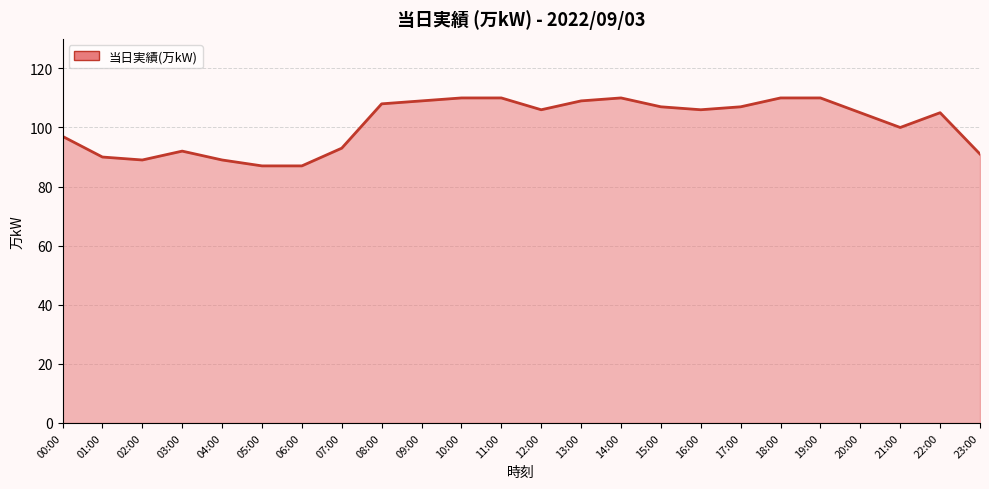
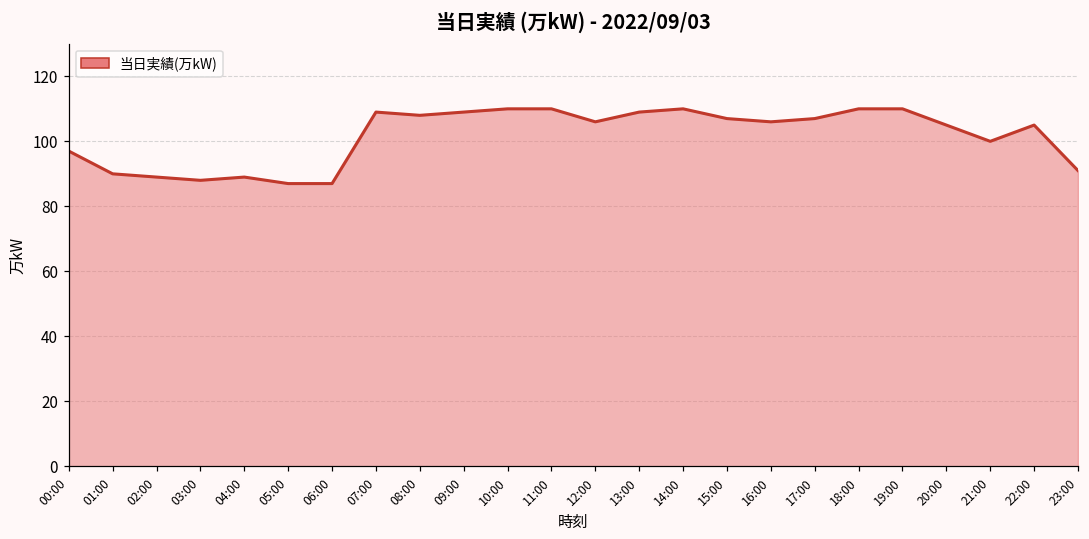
03:00: 92 -> 88
07:00: 93 -> 109
